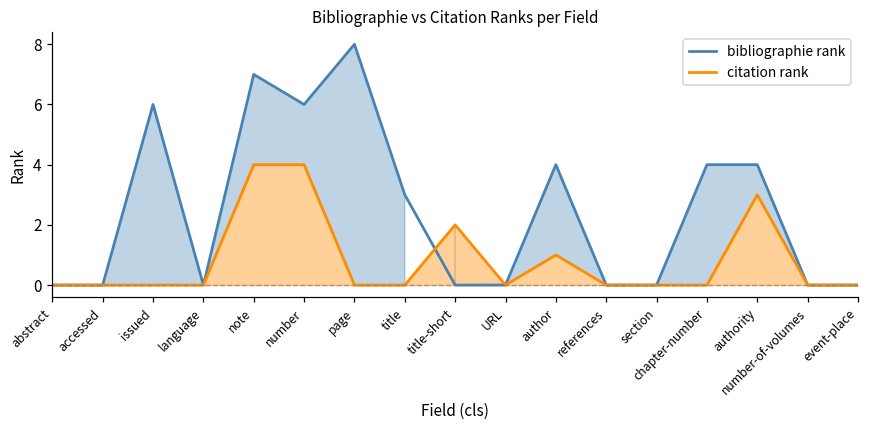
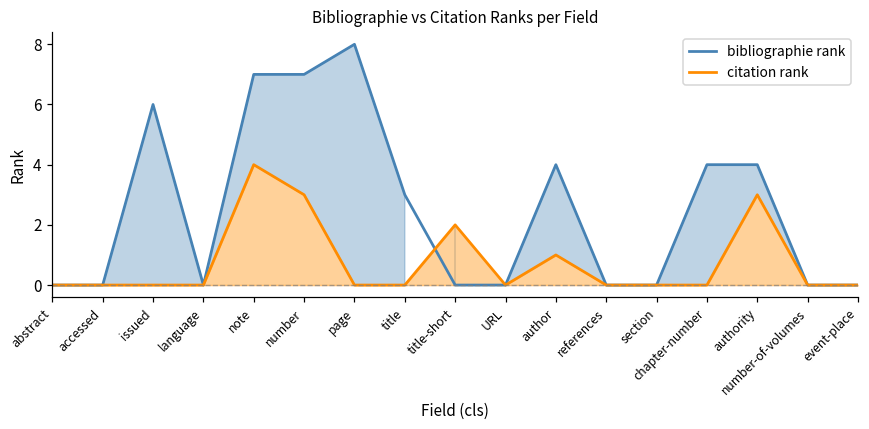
bibliographie rank, number: 6 -> 7
citation rank, number: 4 -> 3
